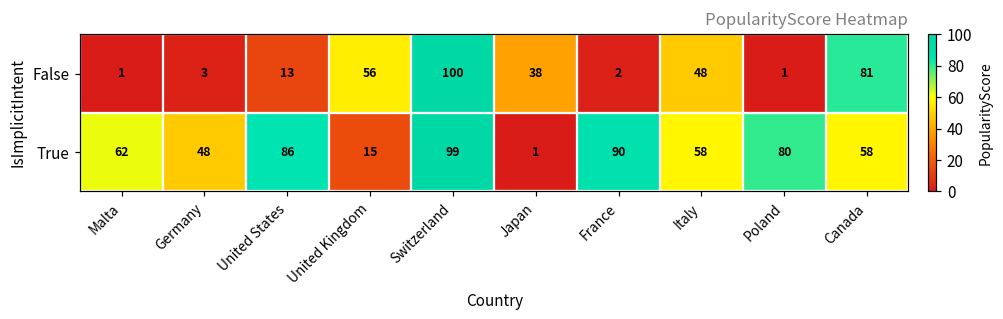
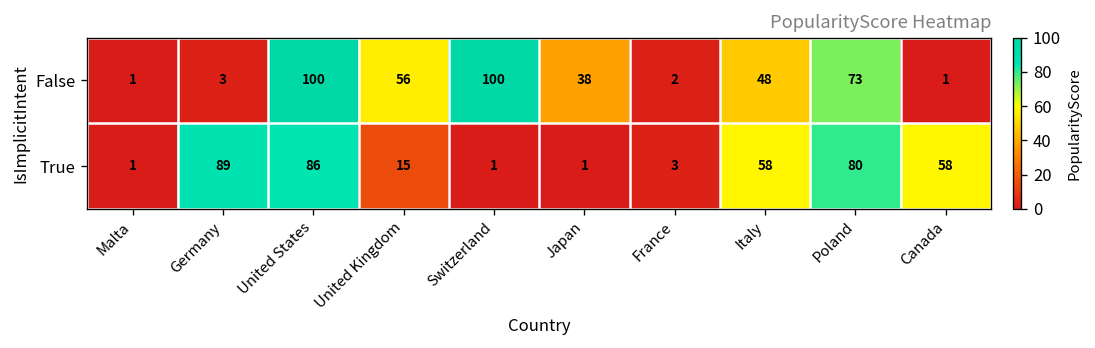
False, United States: 13 -> 100
False, Poland: 1 -> 73
False, Canada: 81 -> 1
True, Malta: 62 -> 1
True, Germany: 48 -> 89
True, Switzerland: 99 -> 1
True, France: 90 -> 3
